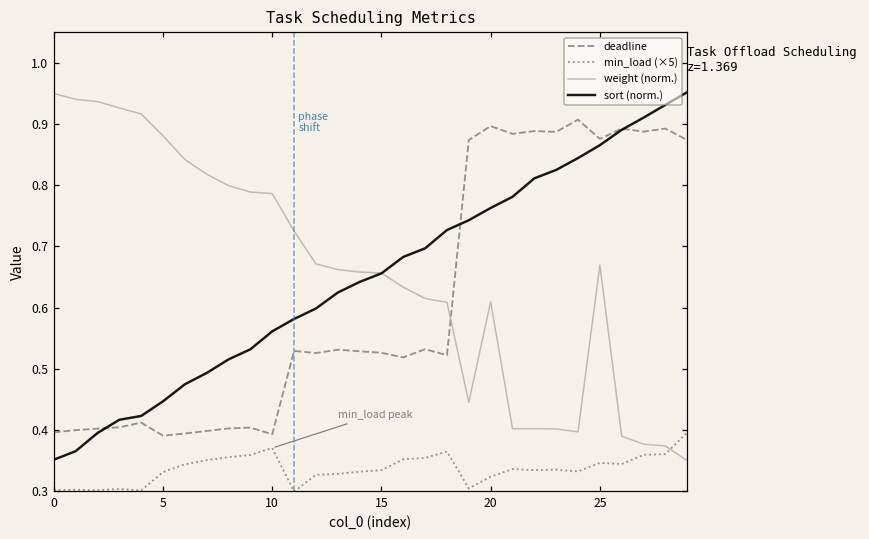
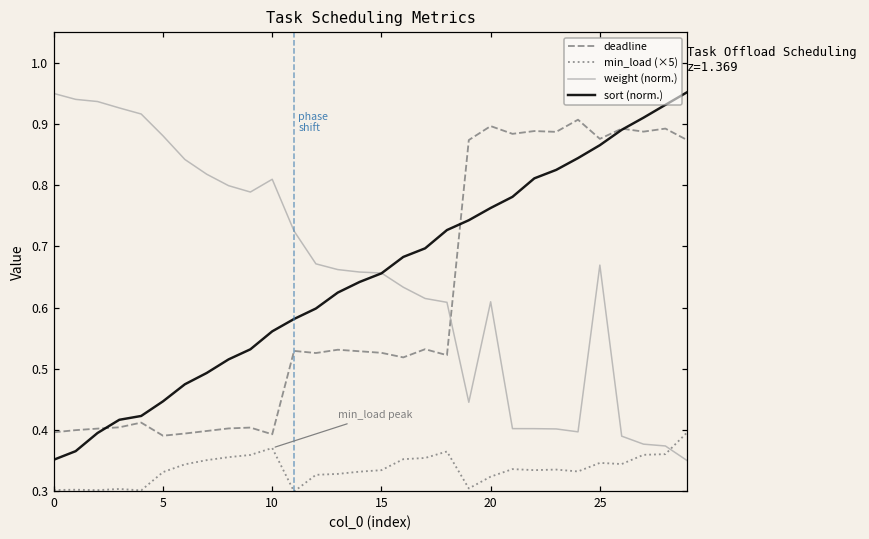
weight (norm.), 10: 0.79 -> 0.81
